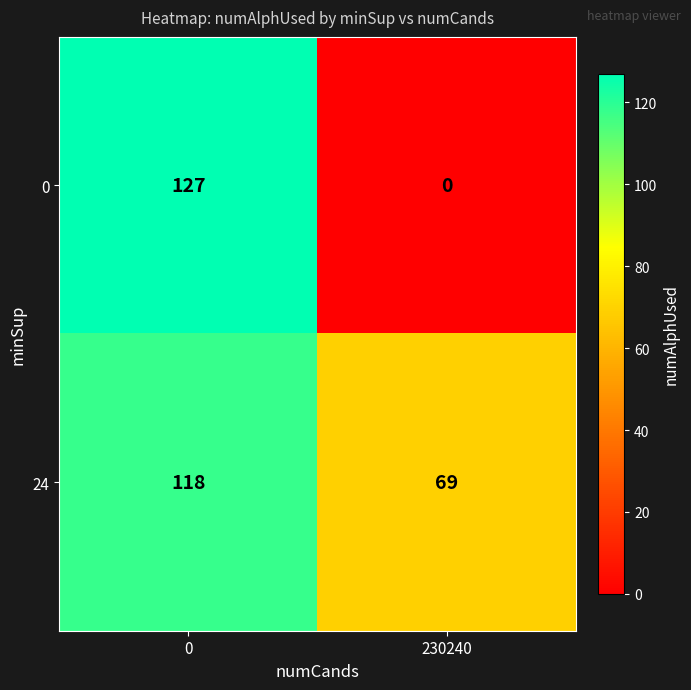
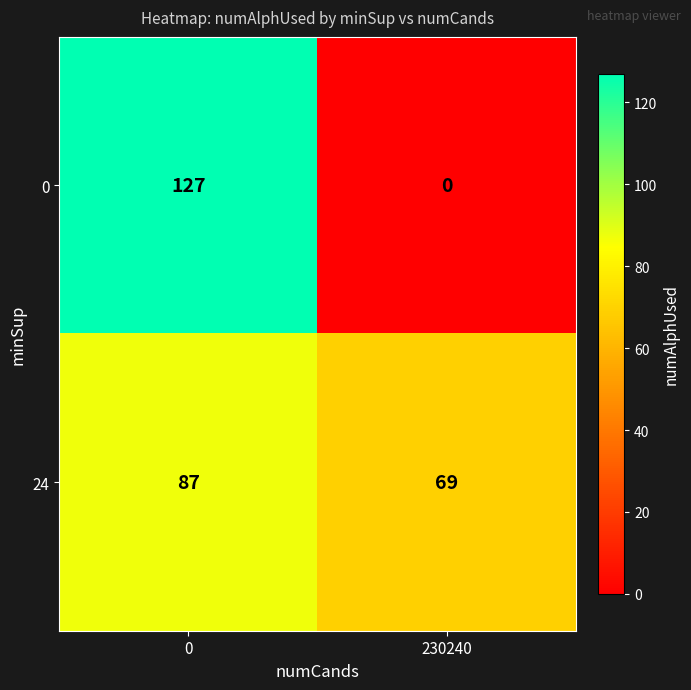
24, 0: 118 -> 87
